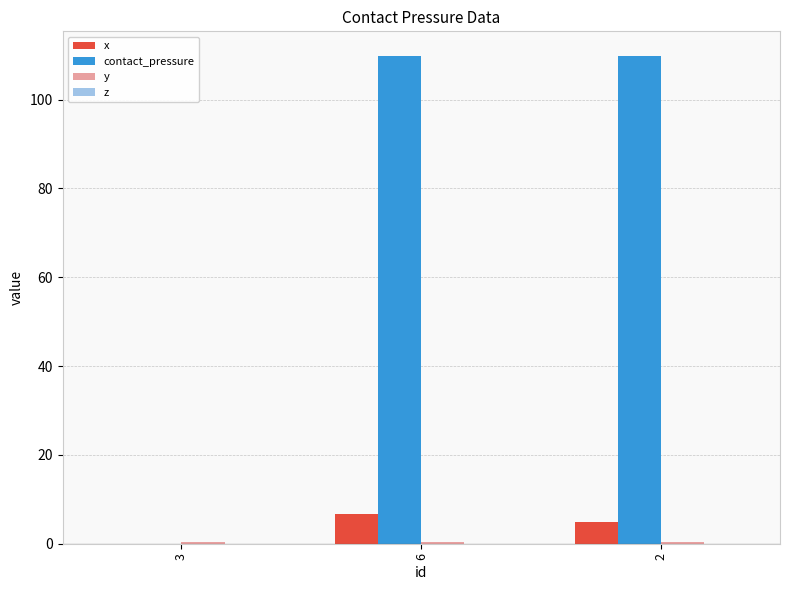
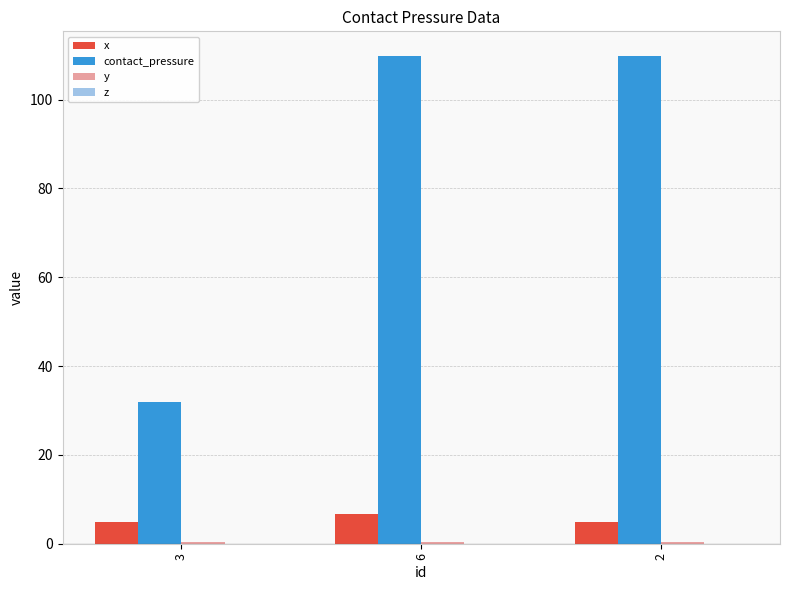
x, 3: 0 -> 5
contact_pressure, 3: 0 -> 32
